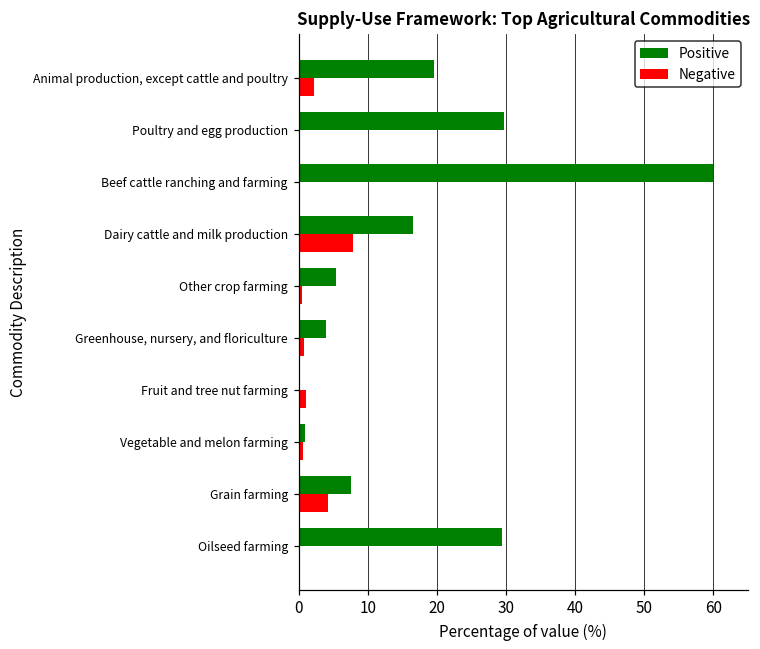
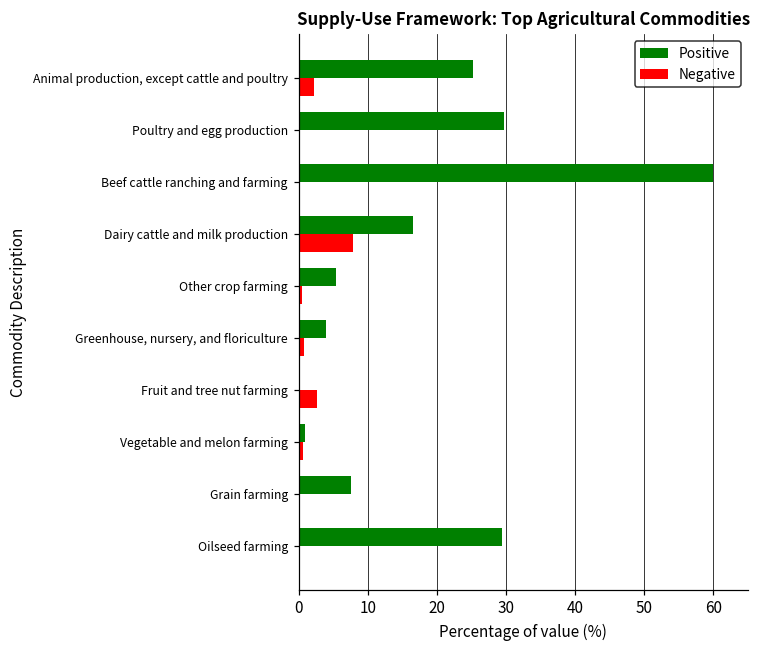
Positive, Animal production, except cattle and poultry: 20 -> 25
Negative, Fruit and tree nut farming: 1 -> 3
Negative, Grain farming: 4 -> 0
